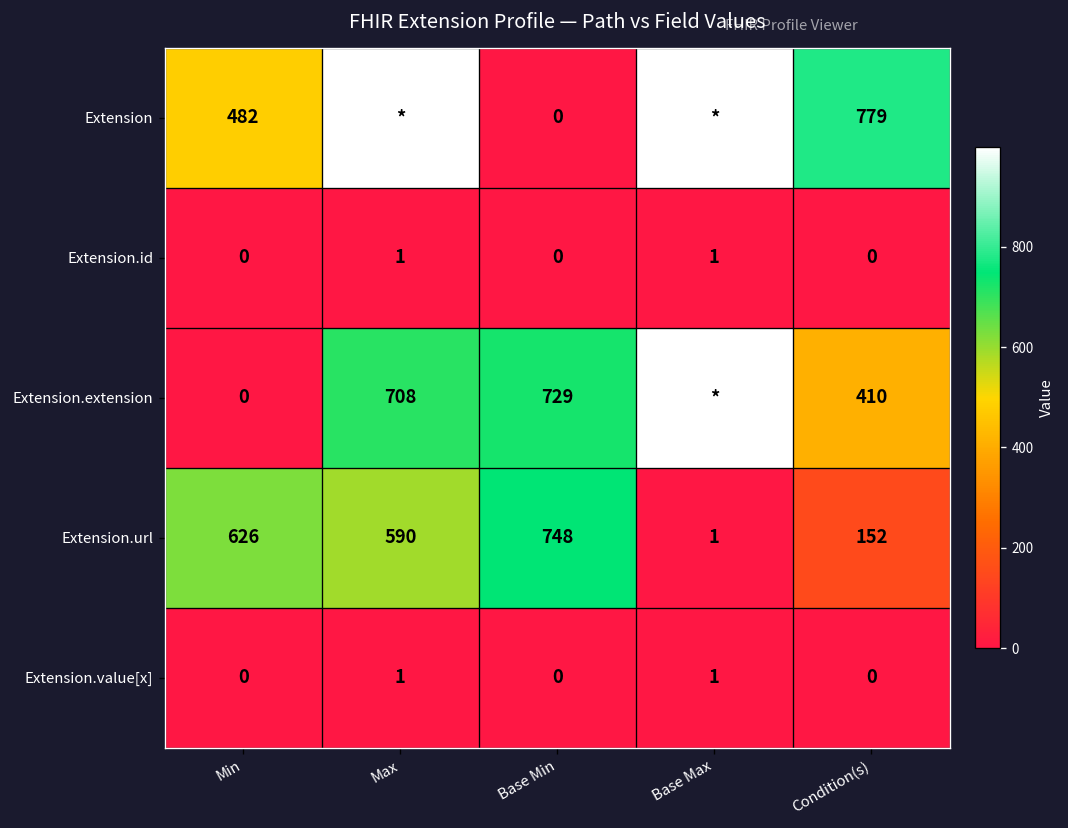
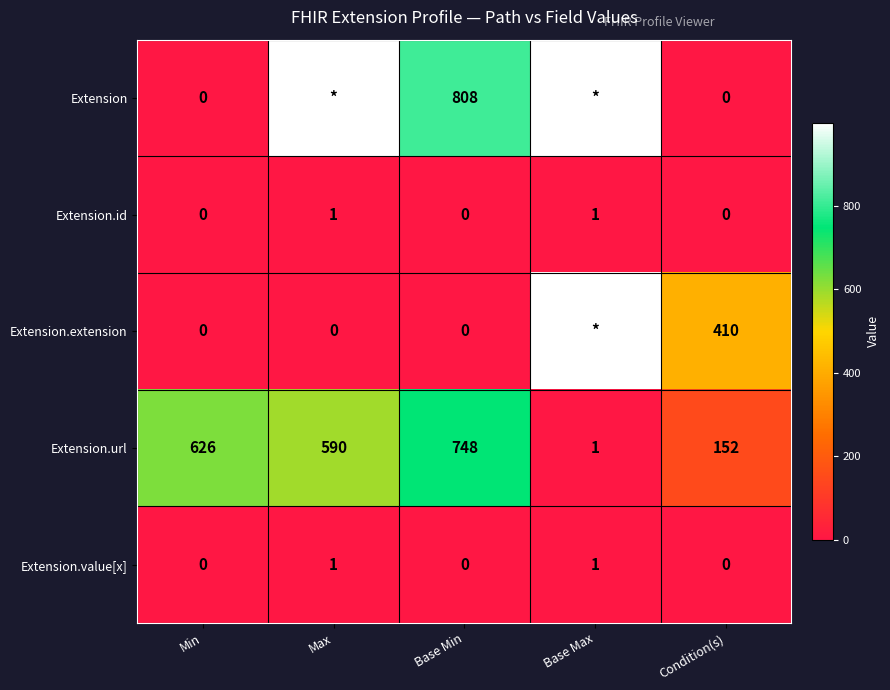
Extension, Min: 482 -> 0
Extension, Base Min: 0 -> 808
Extension, Condition(s): 779 -> 0
Extension.extension, Max: 708 -> 0
Extension.extension, Base Min: 729 -> 0
